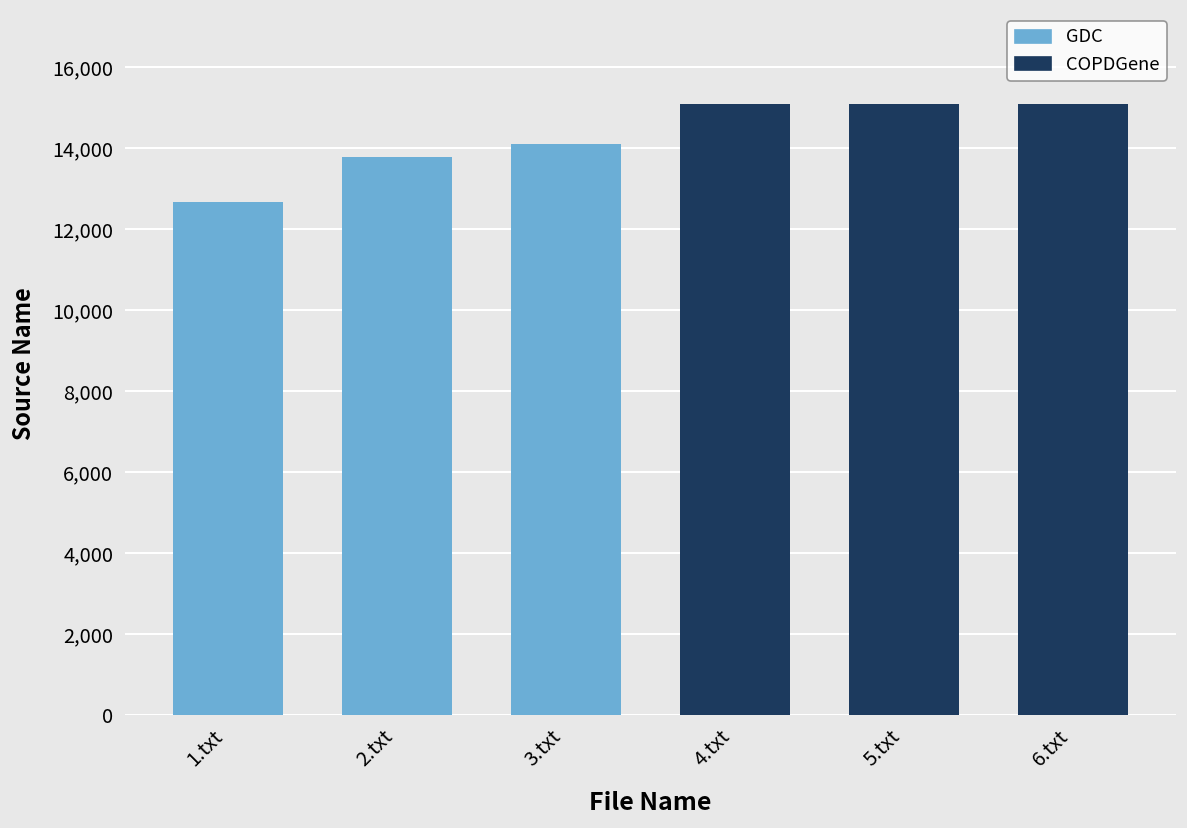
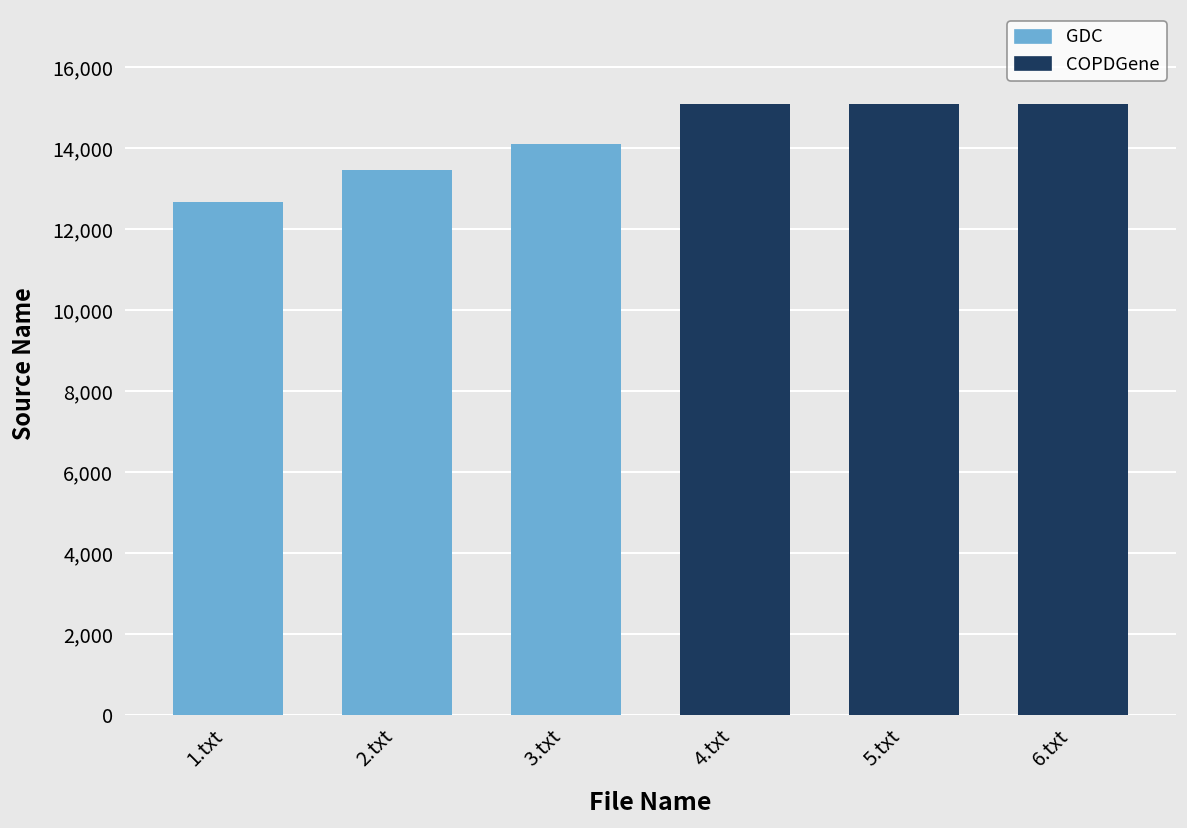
2.txt: 13,800 -> 13,500
